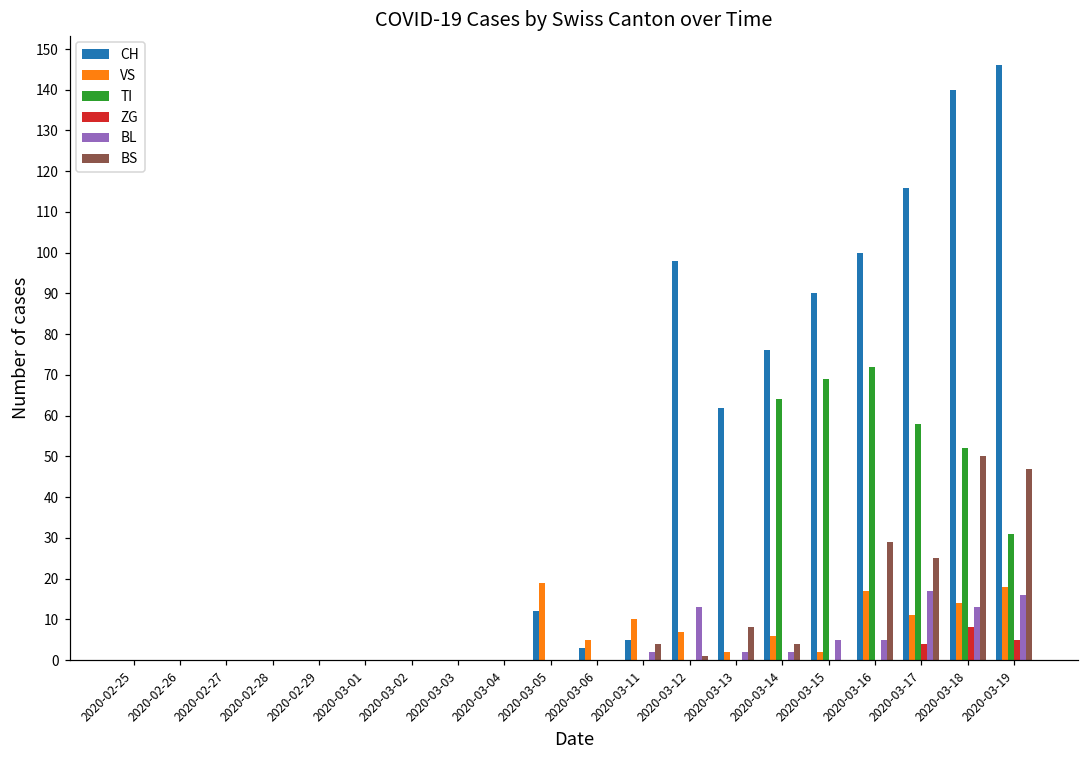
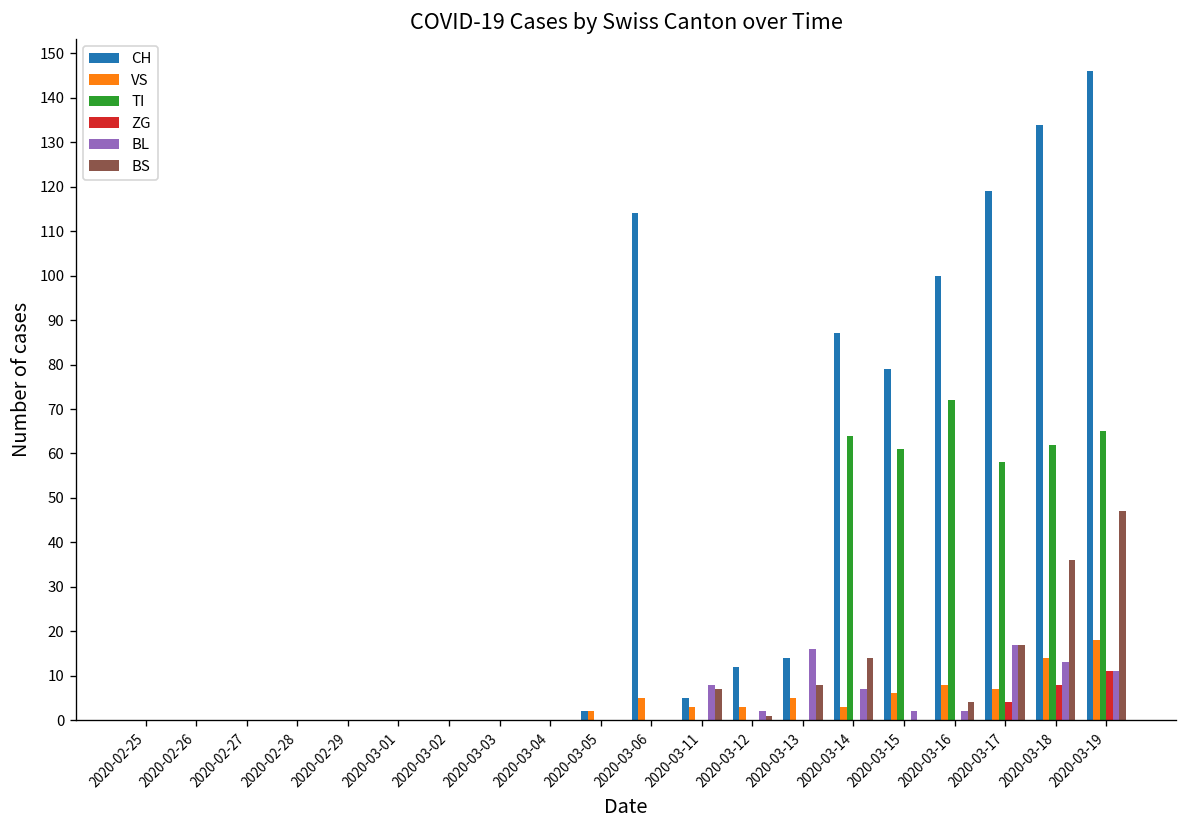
CH, 2020-03-05: 12 -> 2
VS, 2020-03-05: 19 -> 2
CH, 2020-03-06: 3 -> 114
VS, 2020-03-11: 10 -> 3
BL, 2020-03-11: 2 -> 8
BS, 2020-03-11: 4 -> 7
CH, 2020-03-12: 98 -> 12
VS, 2020-03-12: 7 -> 3
BL, 2020-03-12: 13 -> 2
CH, 2020-03-13: 62 -> 14
VS, 2020-03-13: 2 -> 5
BL, 2020-03-13: 2 -> 16
CH, 2020-03-14: 76 -> 87
VS, 2020-03-14: 6 -> 3
BL, 2020-03-14: 2 -> 7
BS, 2020-03-14: 4 -> 14
CH, 2020-03-15: 90 -> 79
VS, 2020-03-15: 2 -> 6
TI, 2020-03-15: 69 -> 61
BL, 2020-03-15: 5 -> 2
VS, 2020-03-16: 17 -> 8
BL, 2020-03-16: 5 -> 2
BS, 2020-03-16: 29 -> 4
CH, 2020-03-17: 116 -> 119
VS, 2020-03-17: 11 -> 7
BS, 2020-03-17: 25 -> 17
CH, 2020-03-18: 140 -> 134
TI, 2020-03-18: 52 -> 62
BS, 2020-03-18: 50 -> 36
TI, 2020-03-19: 31 -> 65
ZG, 2020-03-19: 5 -> 11
BL, 2020-03-19: 16 -> 11
